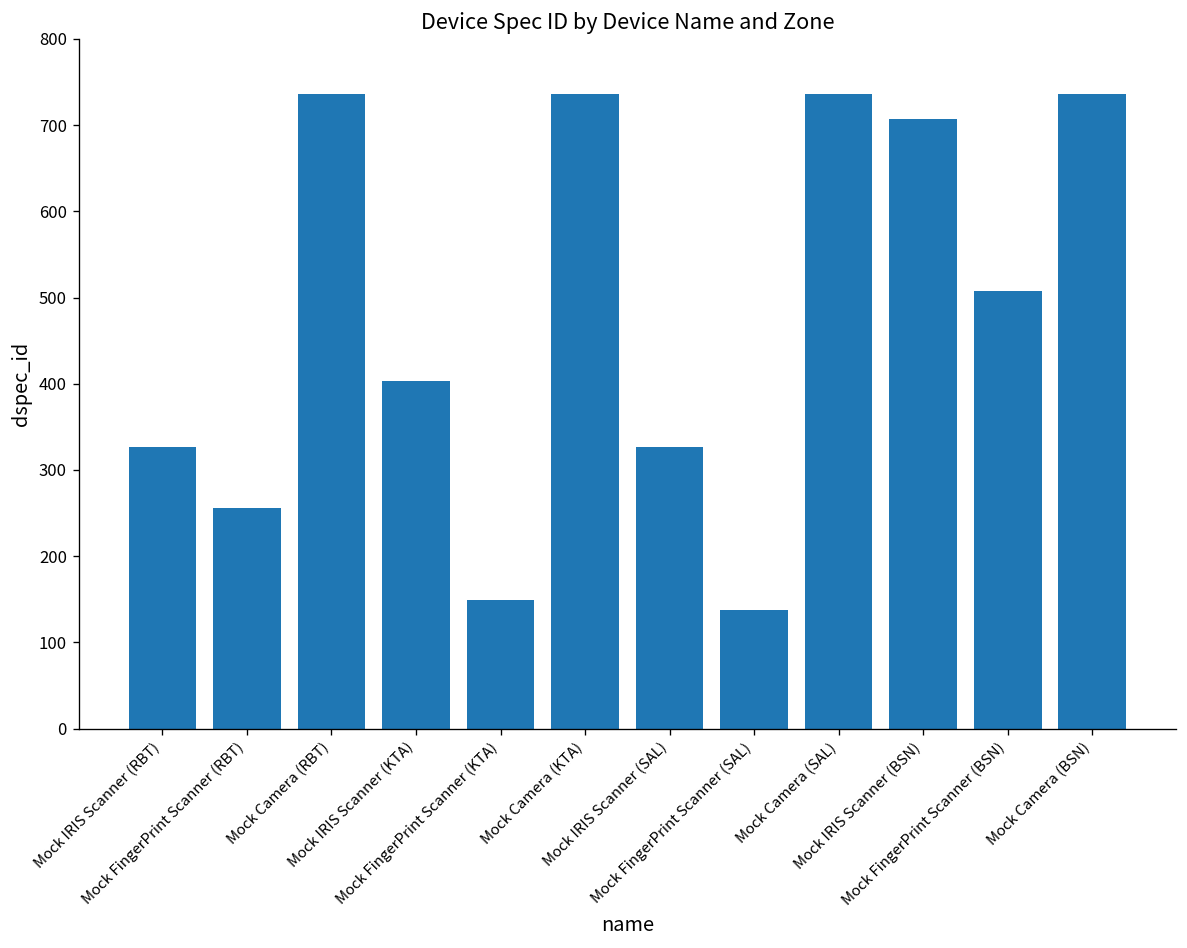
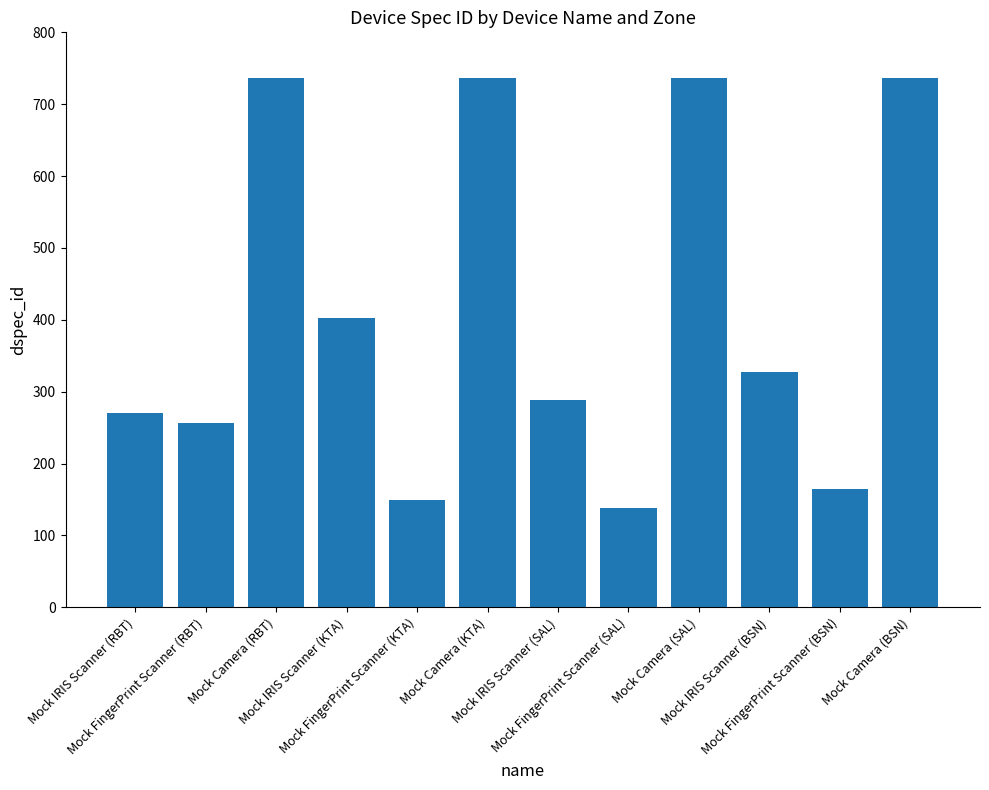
Mock IRIS Scanner (RBT): 330 -> 270
Mock IRIS Scanner (SAL): 330 -> 290
Mock IRIS Scanner (BSN): 710 -> 330
Mock FingerPrint Scanner (BSN): 510 -> 170
